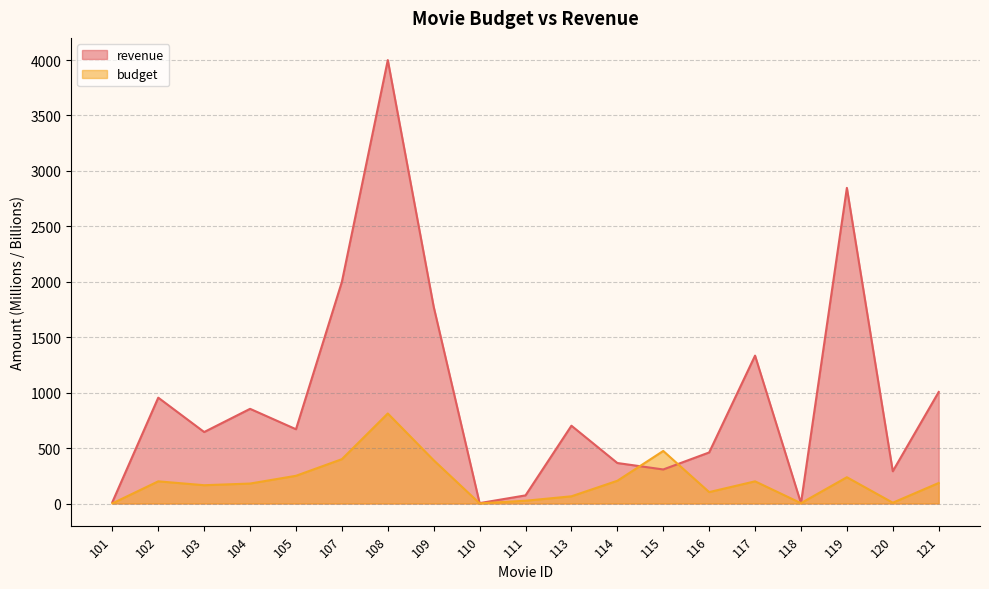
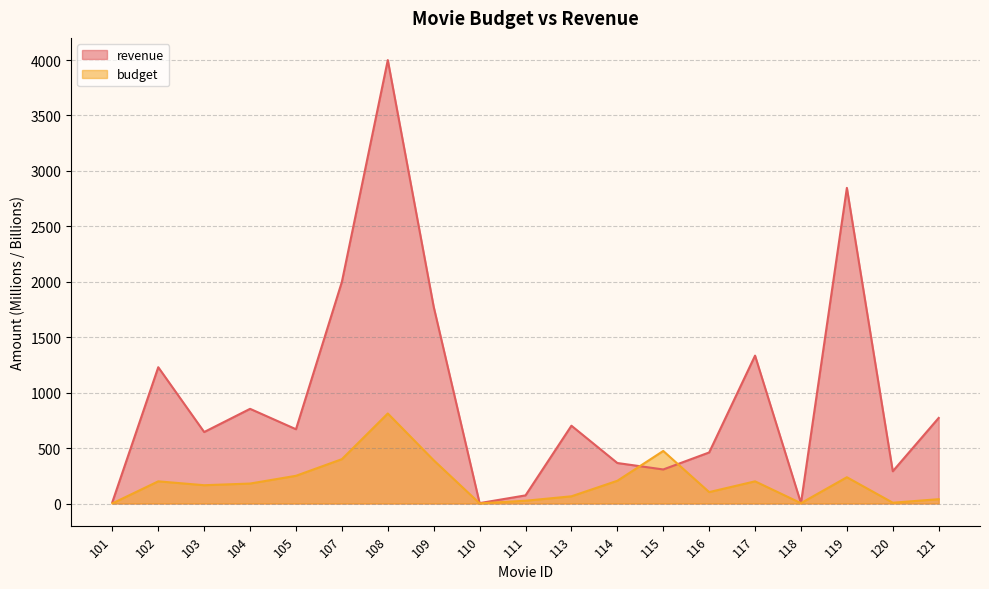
revenue, 102: 950 -> 1230
revenue, 121: 1010 -> 770
budget, 121: 190 -> 40
